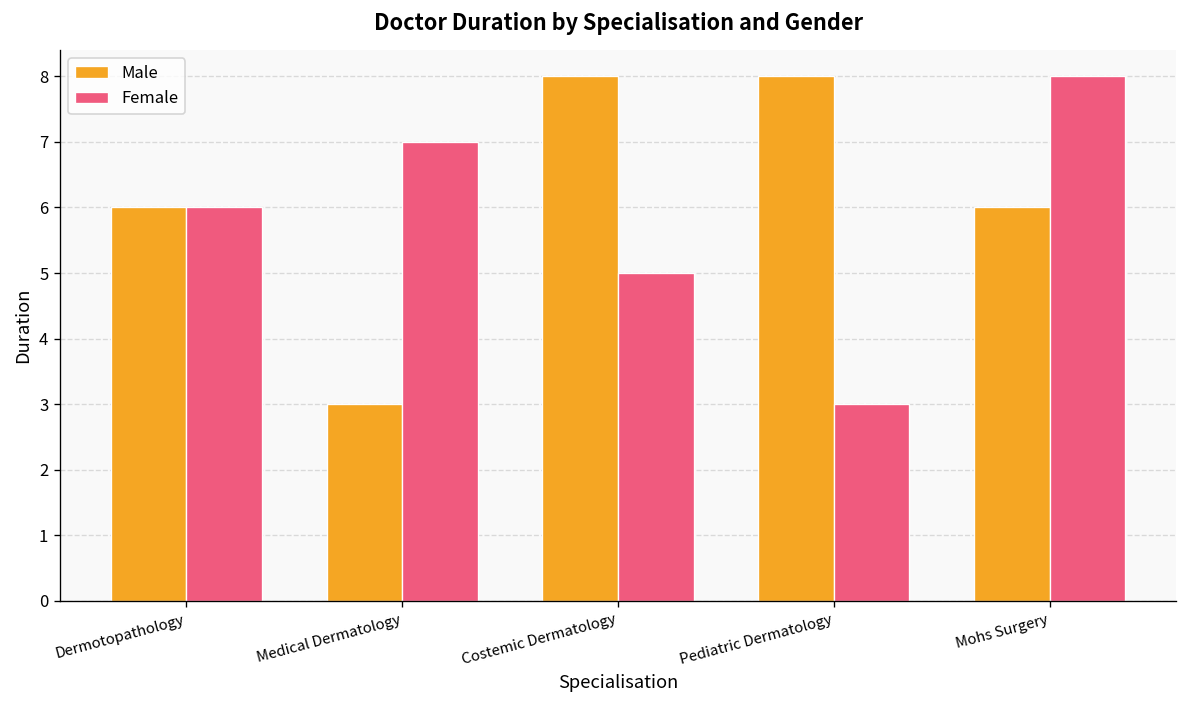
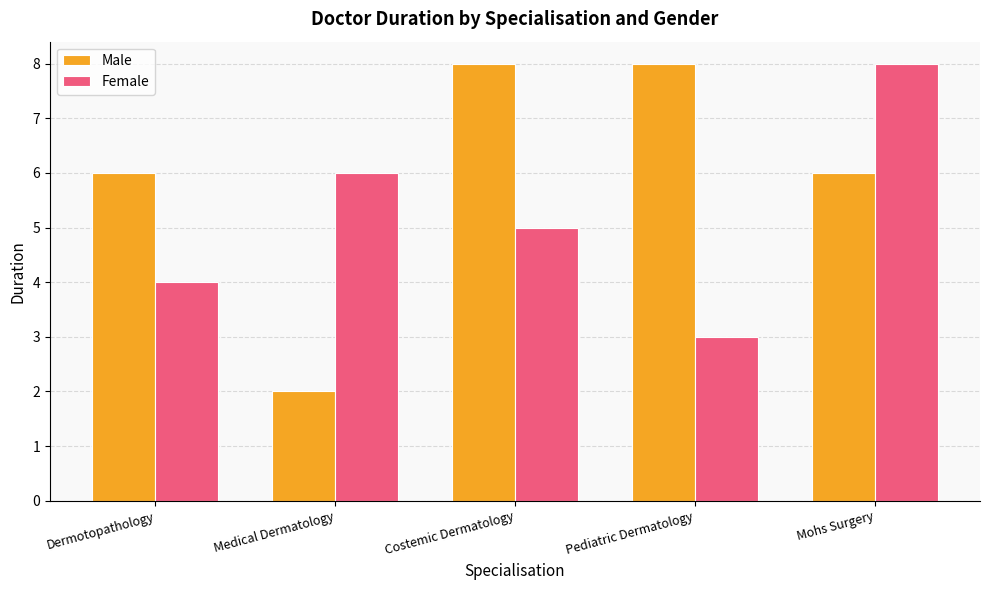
Female, Dermotopathology: 6 -> 4
Male, Medical Dermatology: 3 -> 2
Female, Medical Dermatology: 7 -> 6
